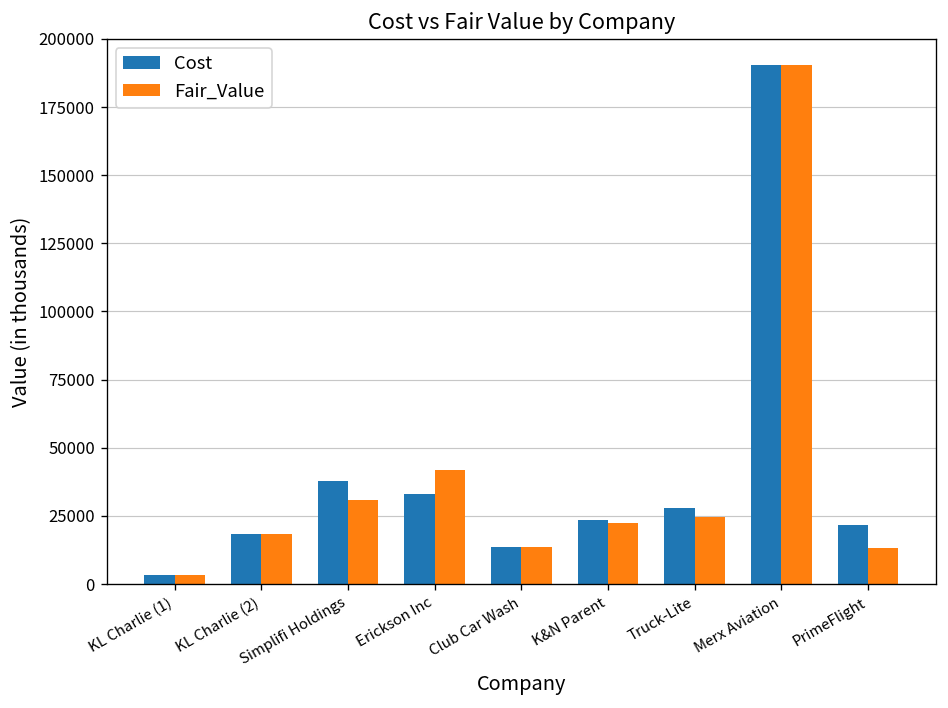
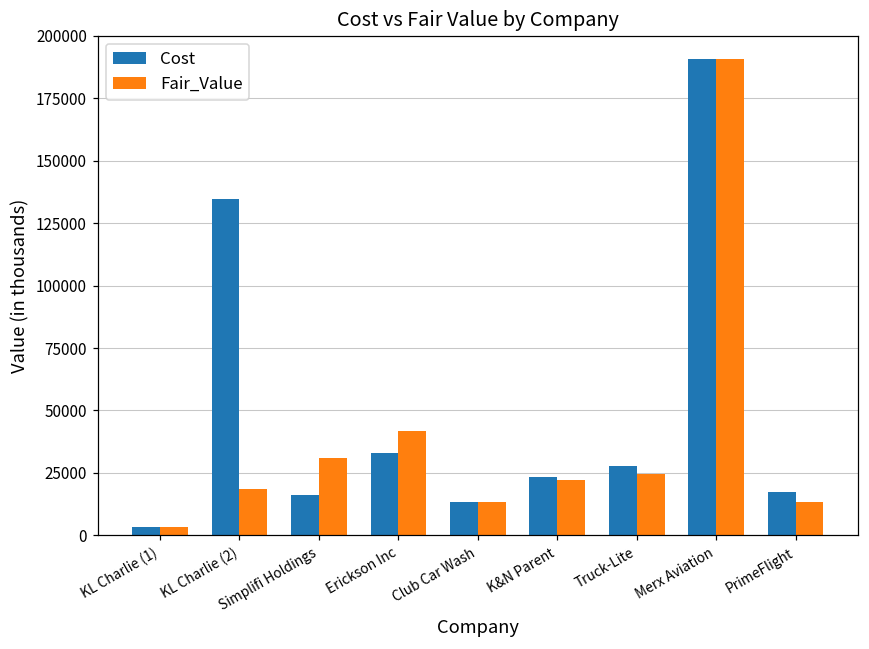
Cost, KL Charlie (2): 18000 -> 134000
Cost, Simplifi Holdings: 38000 -> 16000
Cost, PrimeFlight: 22000 -> 17000
